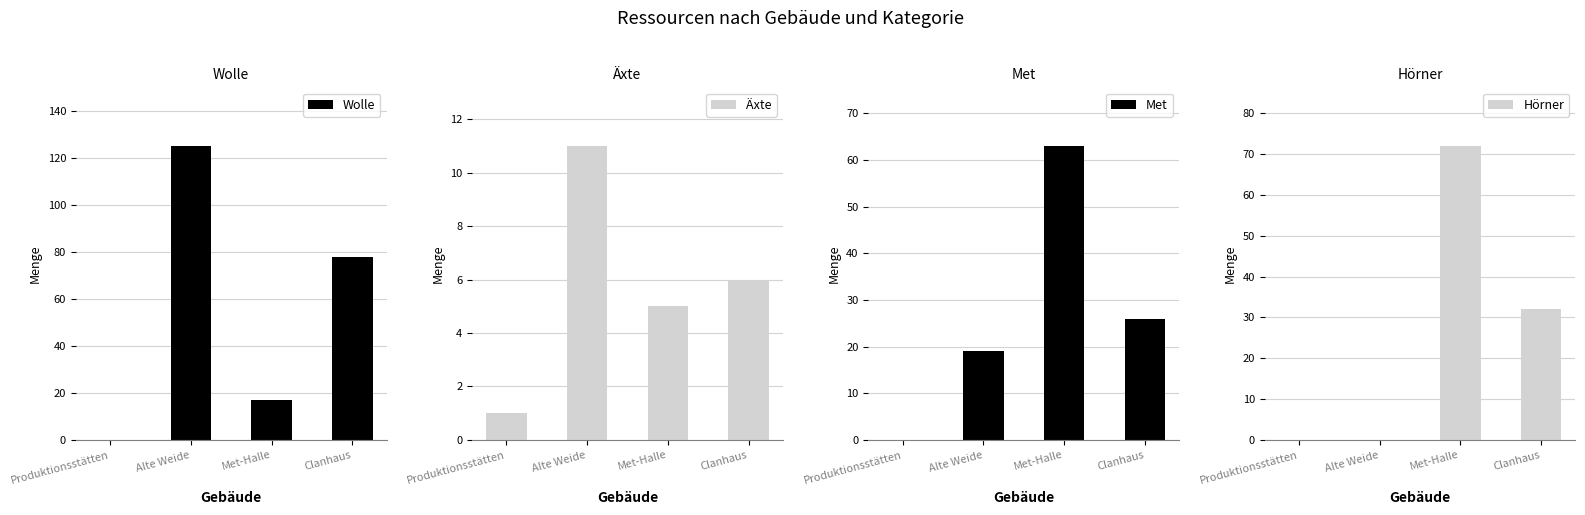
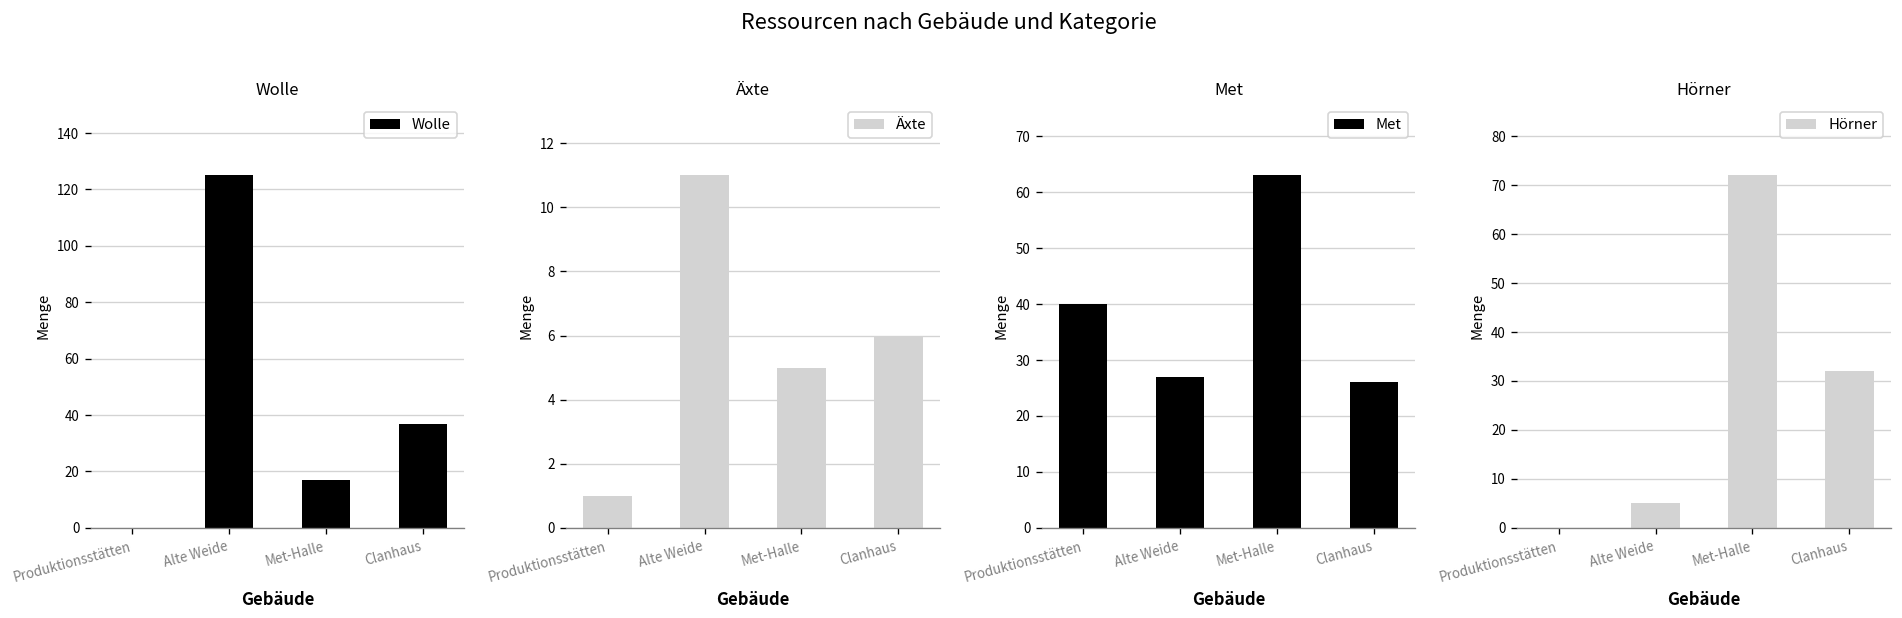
Wolle, Clanhaus: 78 -> 37
Met, Produktionsstätten: 0 -> 40
Met, Alte Weide: 19 -> 27
Hörner, Alte Weide: 0 -> 5
